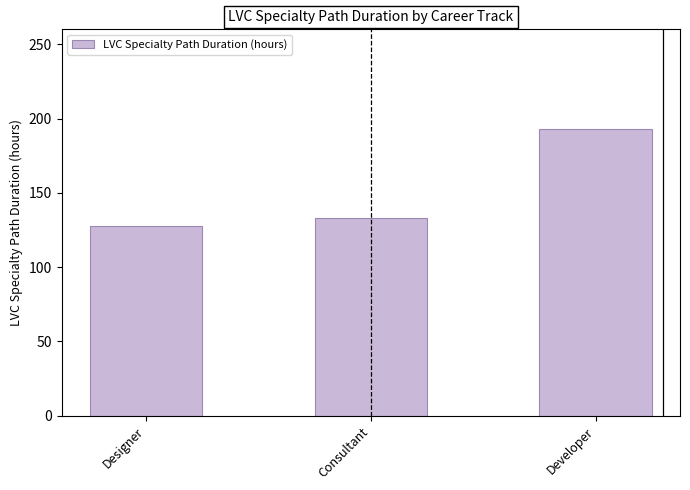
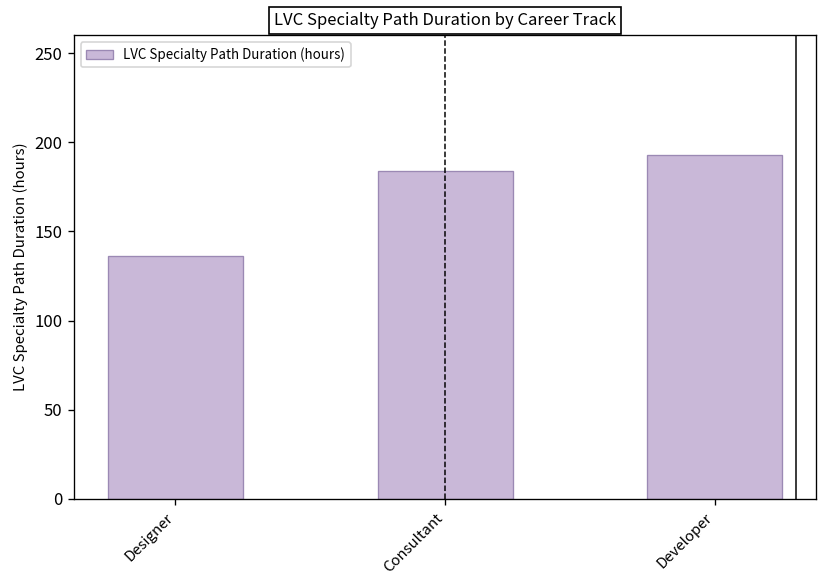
Designer: 128 -> 136
Consultant: 133 -> 184
